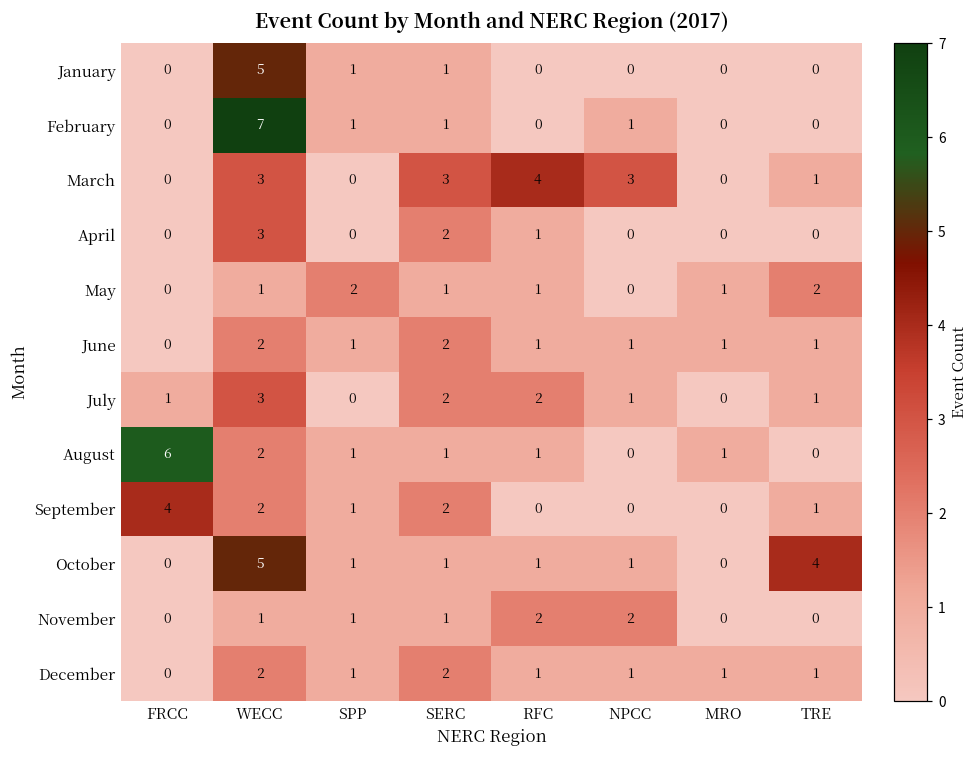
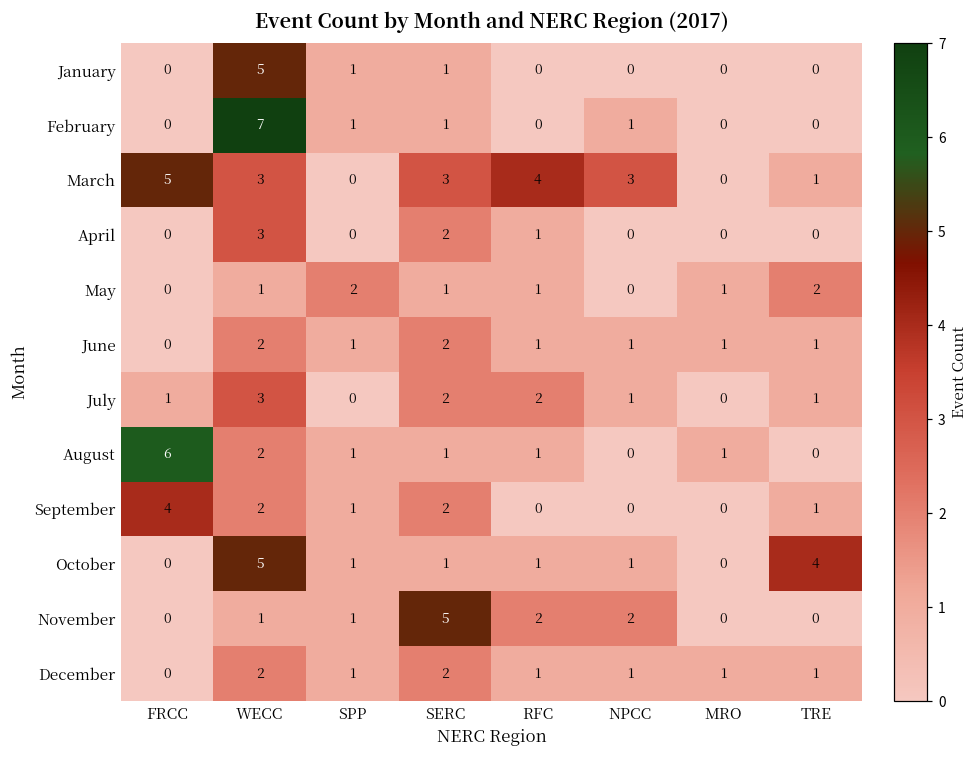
March, FRCC: 0 -> 5
November, SERC: 1 -> 5
